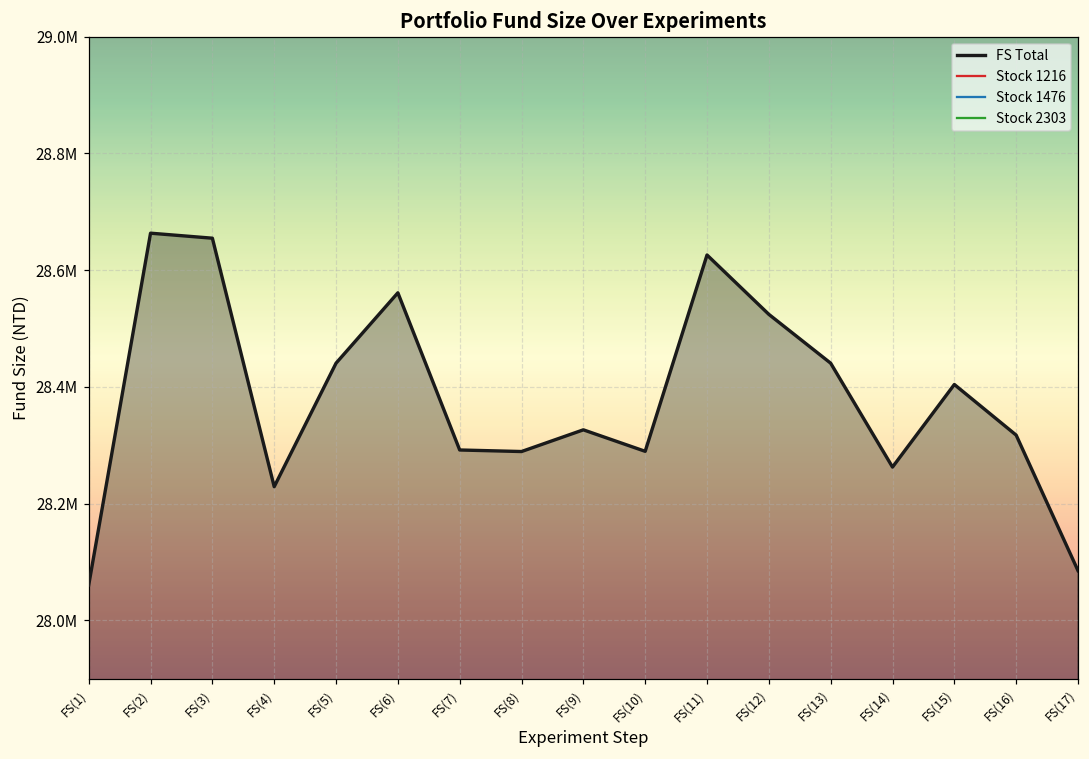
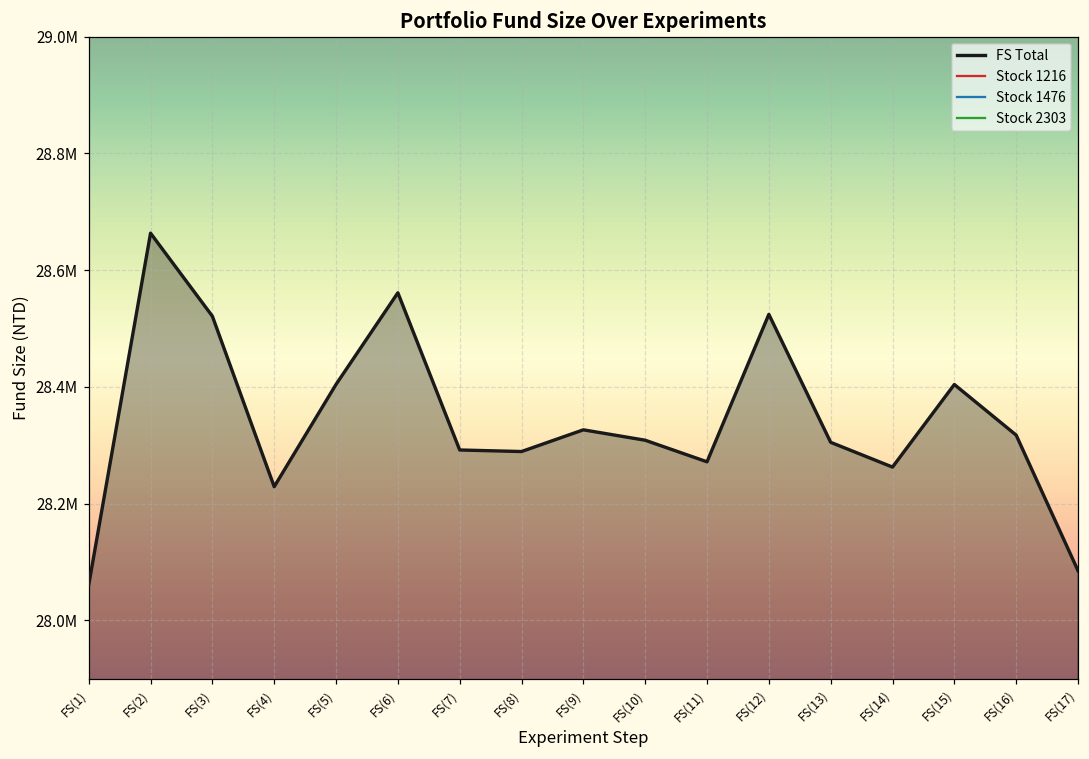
FS Total, FS(3): 28650000 -> 28520000
FS Total, FS(5): 28440000 -> 28400000
FS Total, FS(10): 28290000 -> 28310000
FS Total, FS(11): 28630000 -> 28270000
FS Total, FS(13): 28440000 -> 28300000
